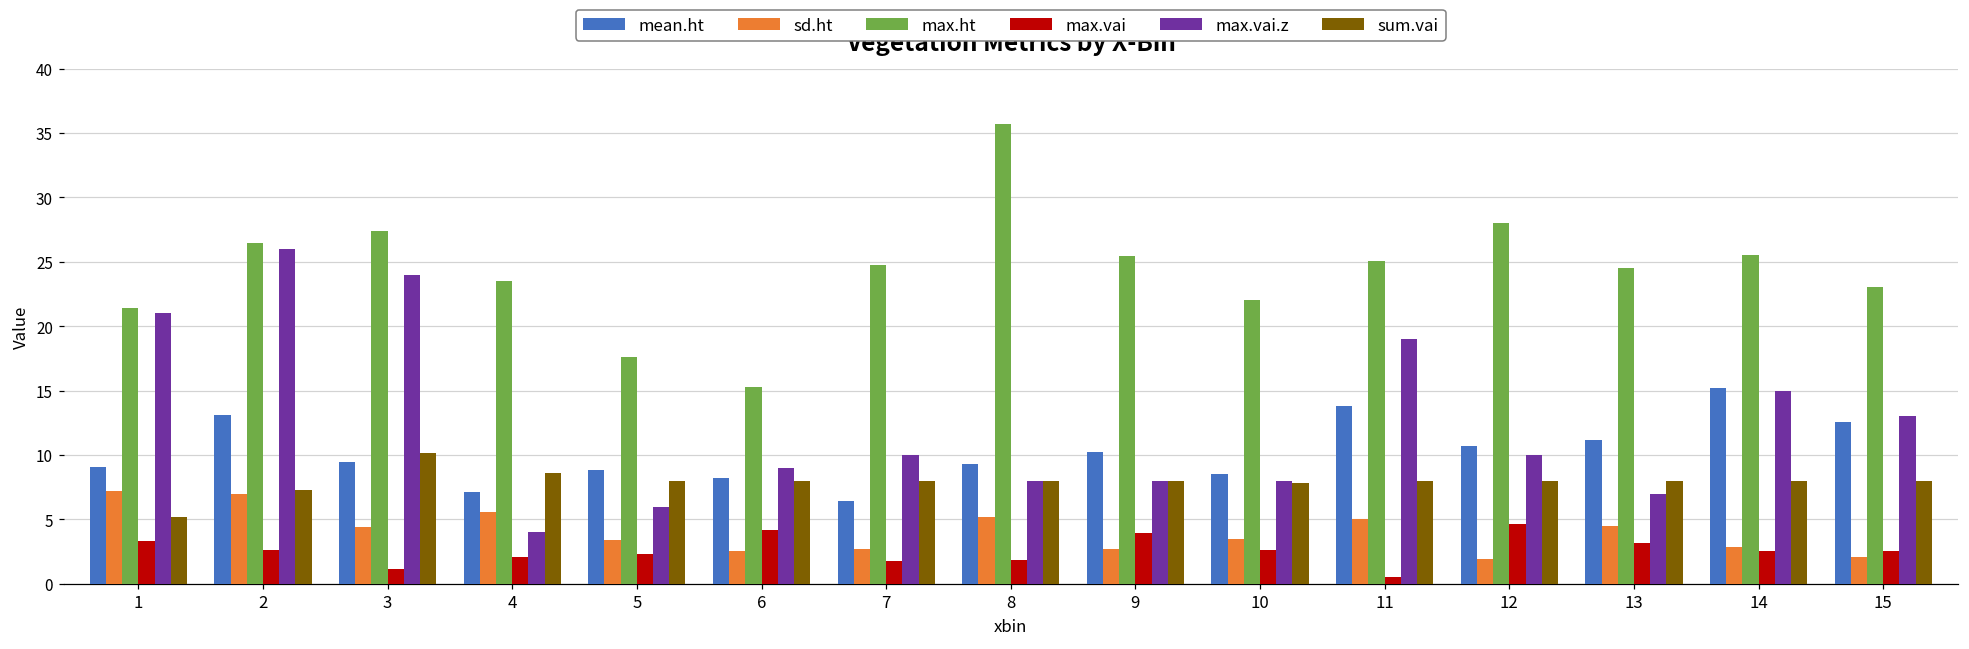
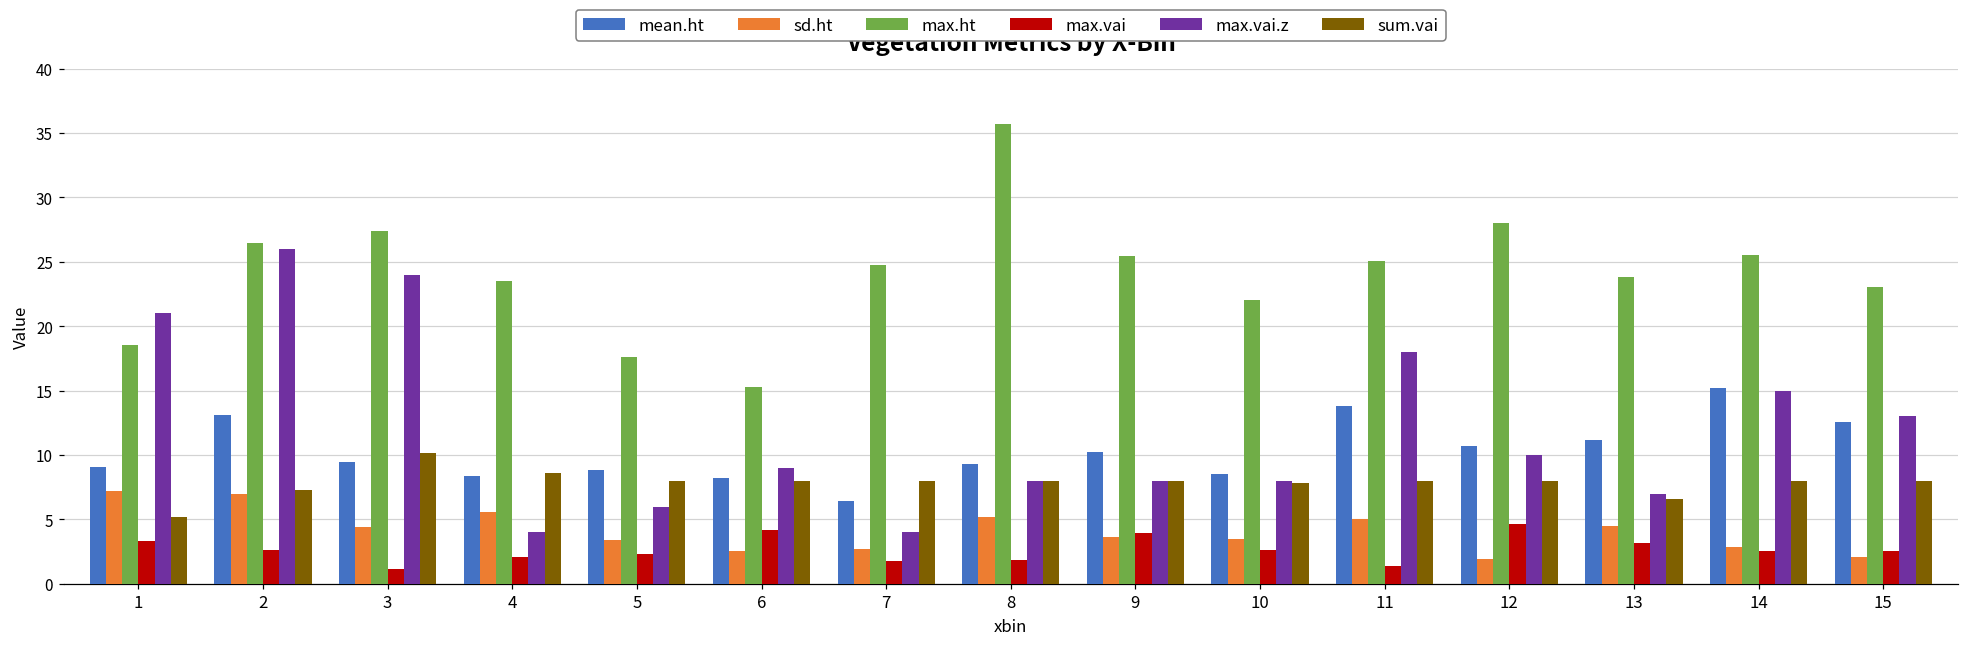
max.ht, 1: 21.4 -> 18.5
mean.ht, 4: 7.2 -> 8.4
max.vai.z, 7: 10 -> 4
sd.ht, 9: 2.7 -> 3.7
max.vai, 11: 0.5 -> 1.4
max.vai.z, 11: 19 -> 18
max.ht, 13: 24.5 -> 23.8
sum.vai, 13: 8.0 -> 6.6
